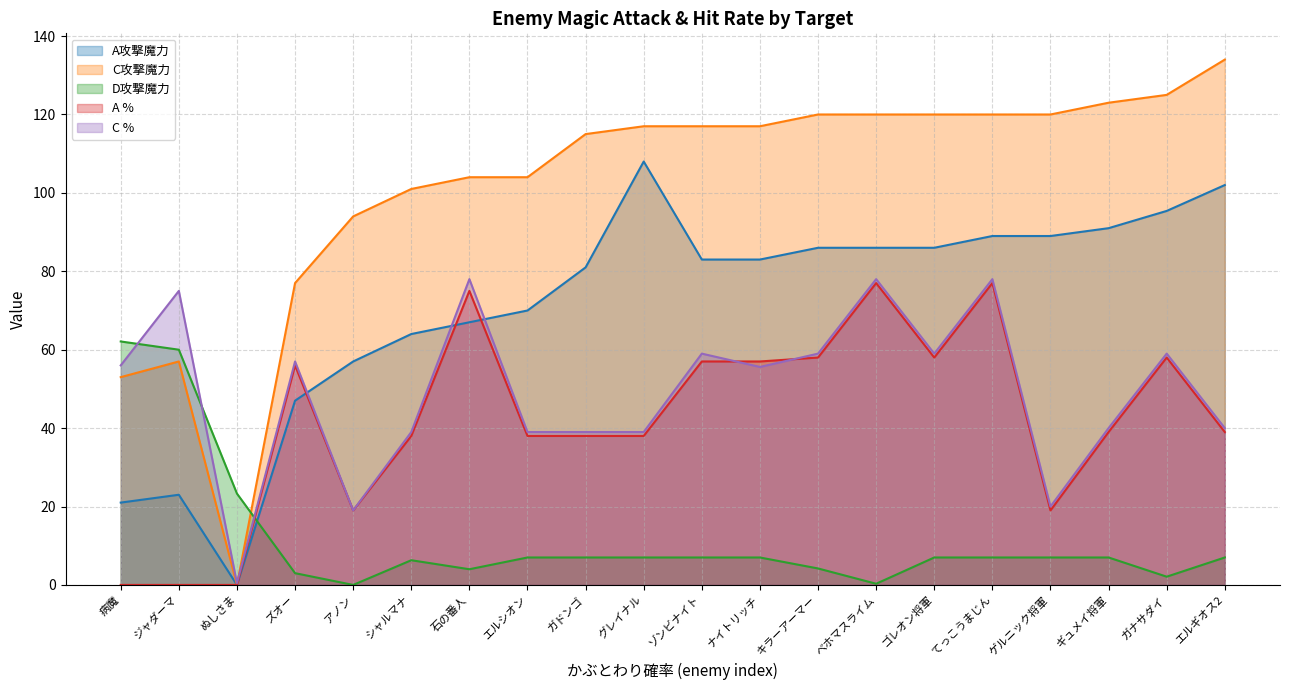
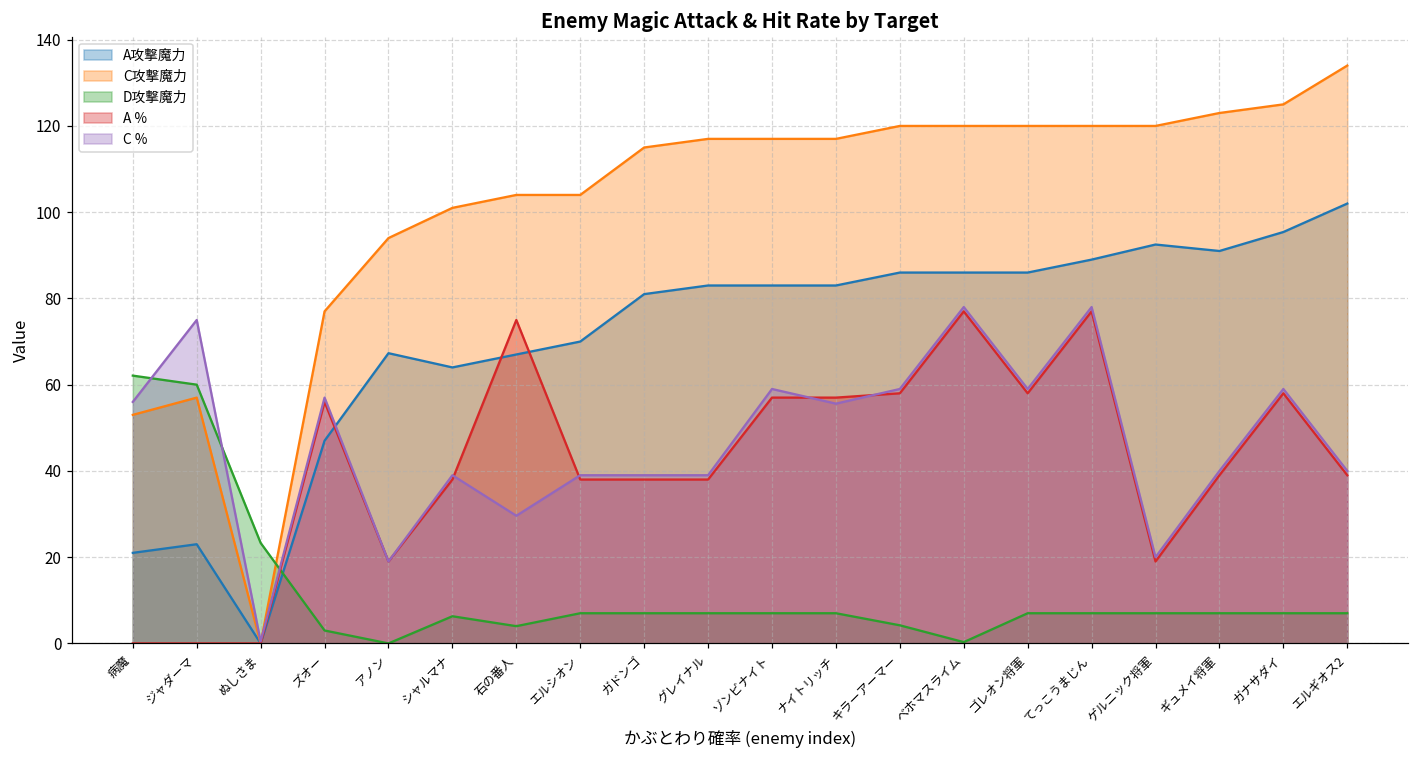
A攻撃魔力, アノン: 57 -> 67
C %, 石の番人: 78 -> 30
A攻撃魔力, グレイナル: 108 -> 83
A攻撃魔力, ゲルニック将軍: 89 -> 93
D攻撃魔力, ガナサダイ: 2 -> 7
